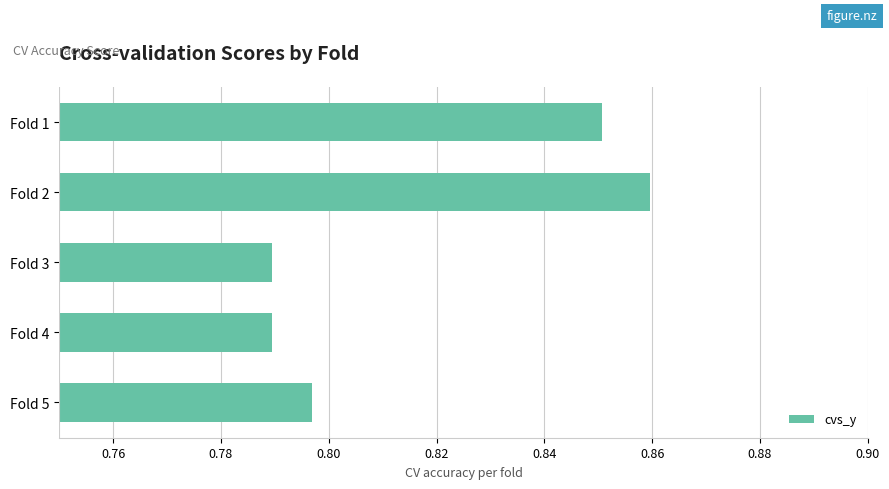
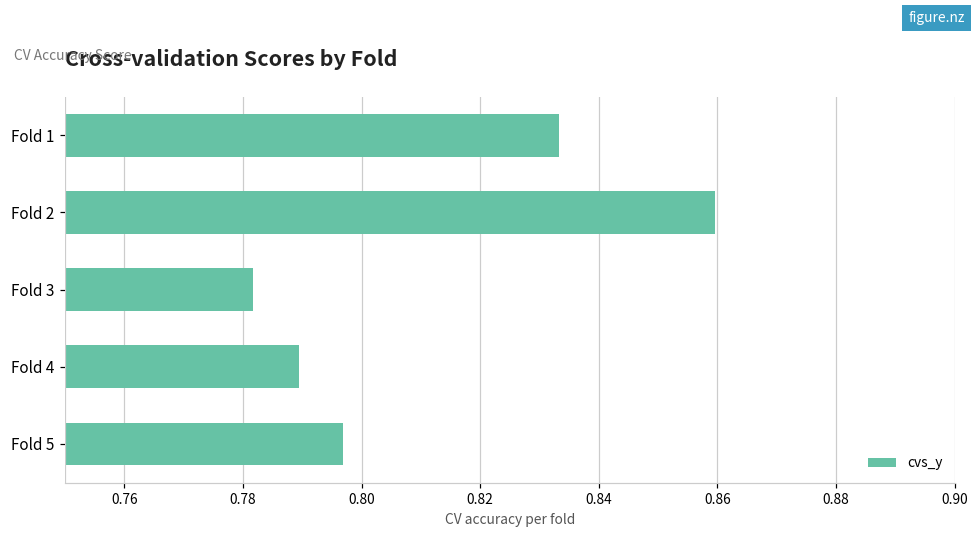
Fold 1: 0.851 -> 0.833
Fold 3: 0.789 -> 0.782
